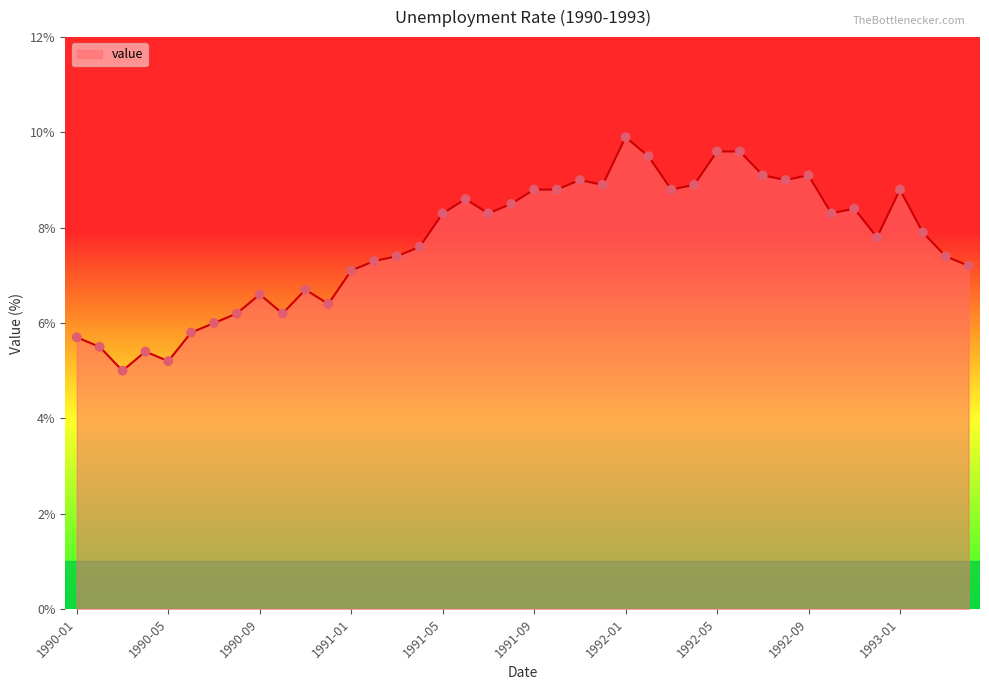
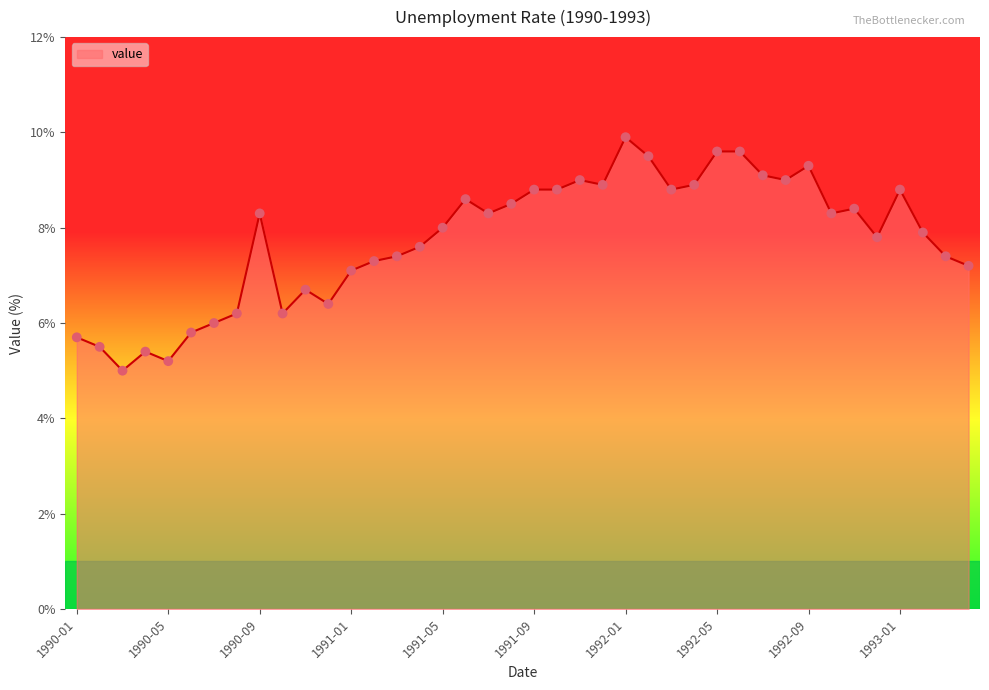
1990-09: 6.6% -> 8.3%
1991-05: 8.3% -> 8.0%
1992-09: 9.1% -> 9.3%
